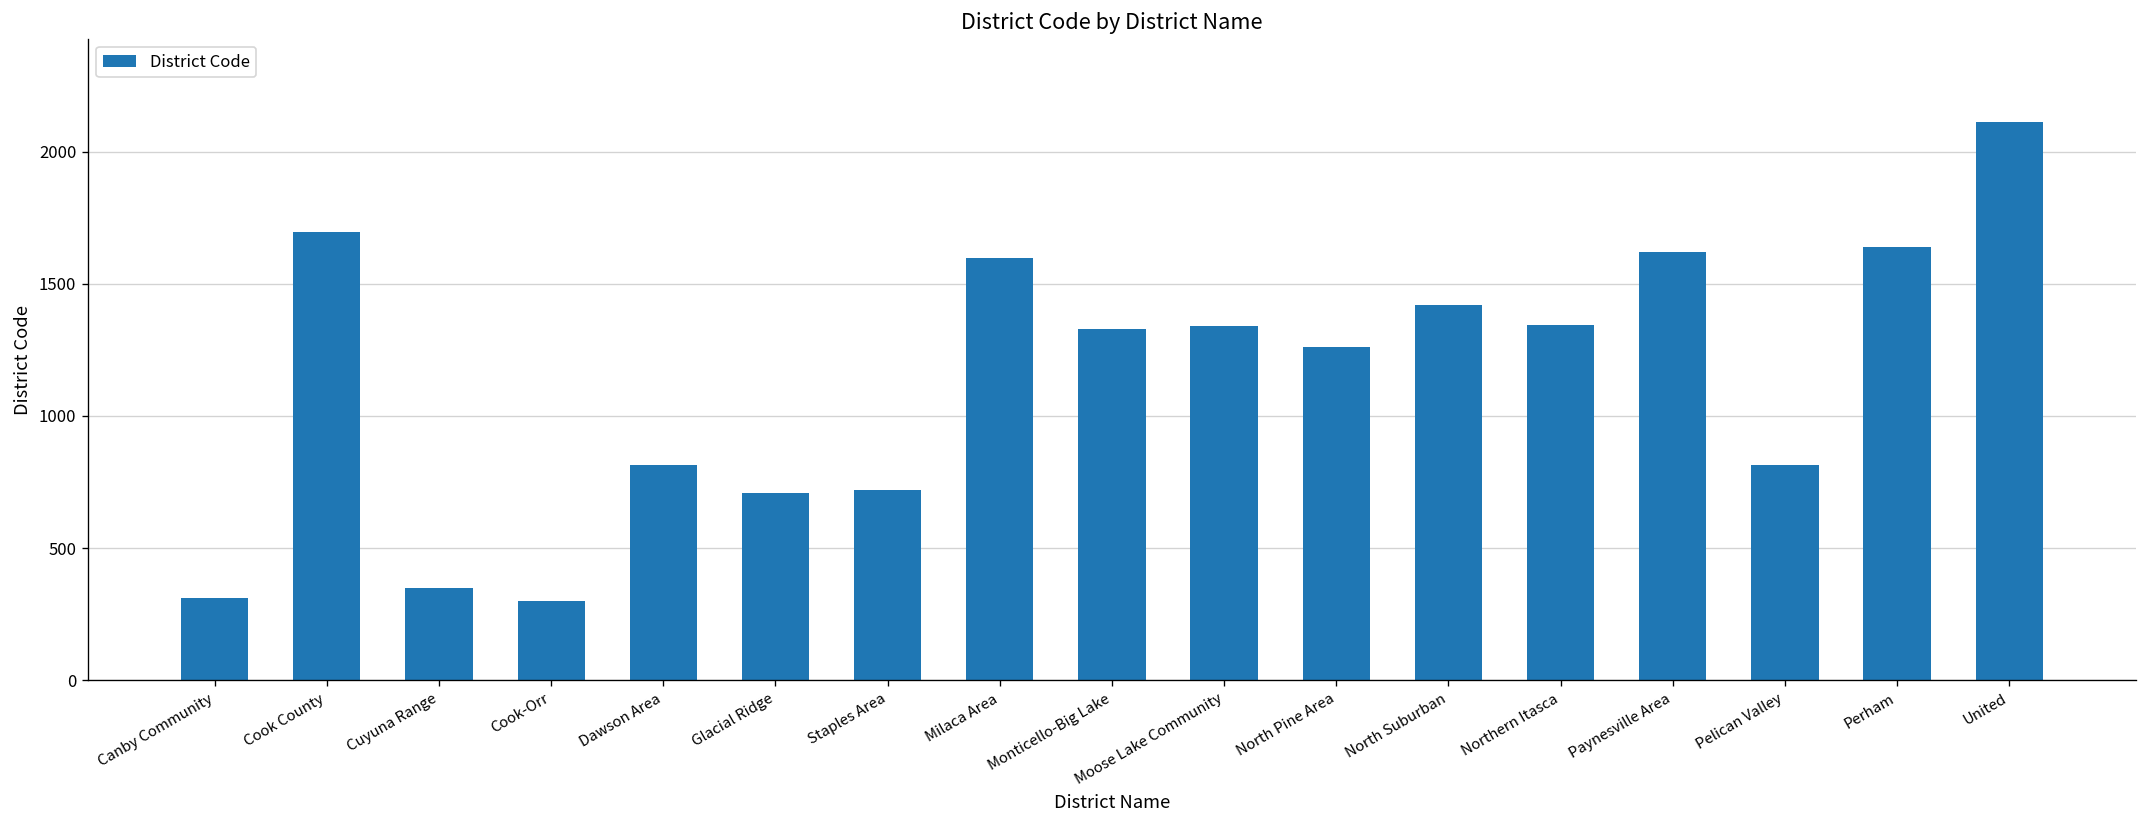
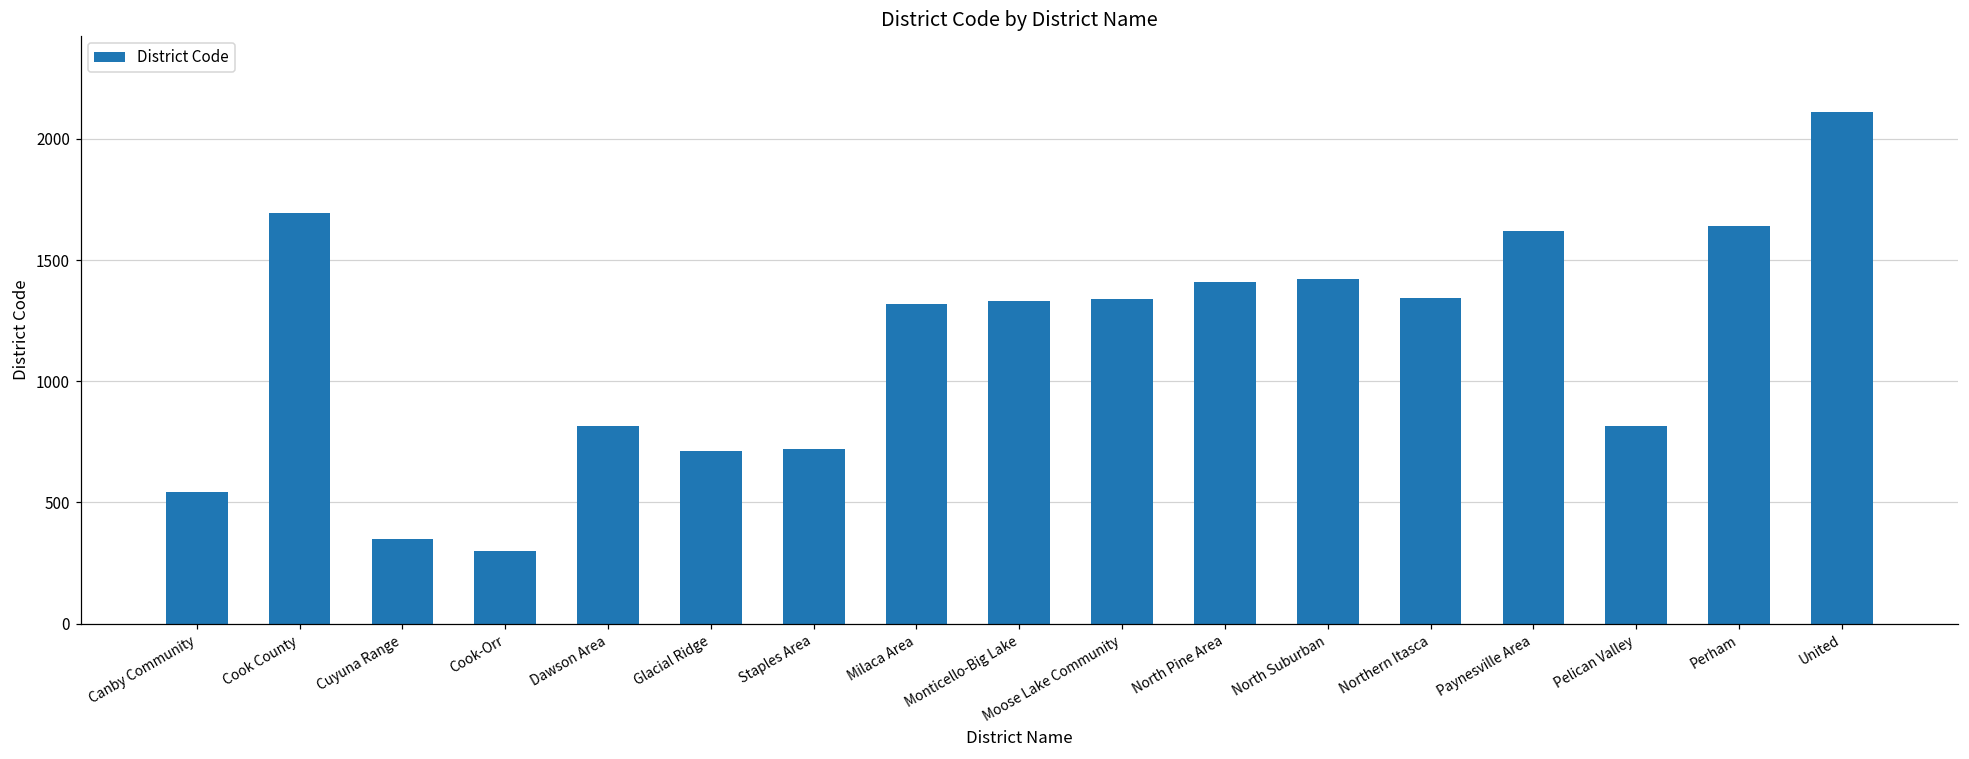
Canby Community: 310 -> 540
Milaca Area: 1600 -> 1320
North Pine Area: 1260 -> 1410
